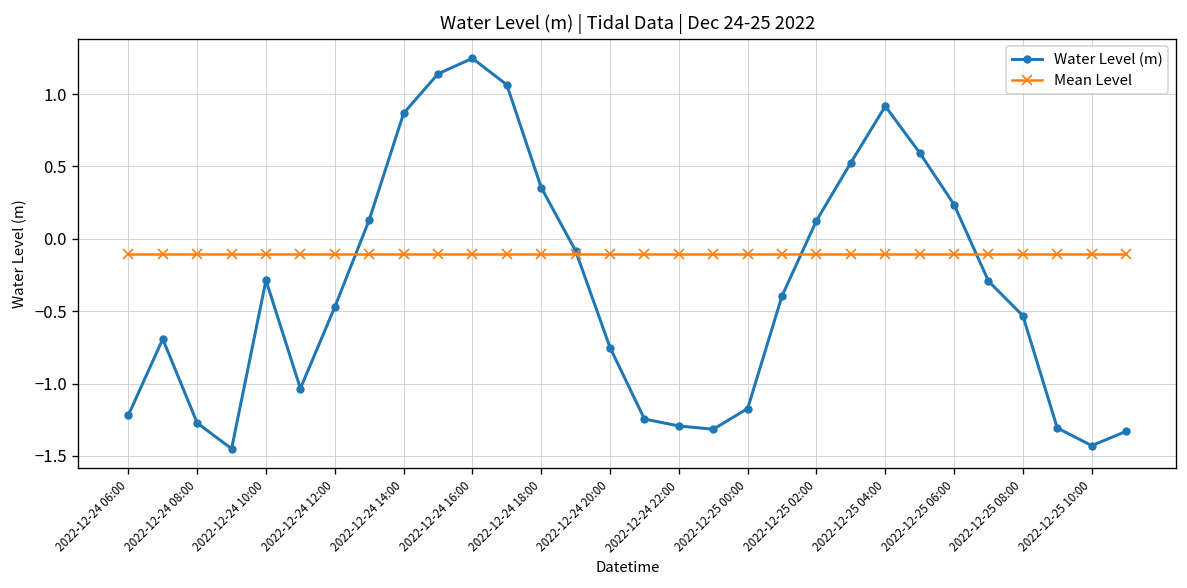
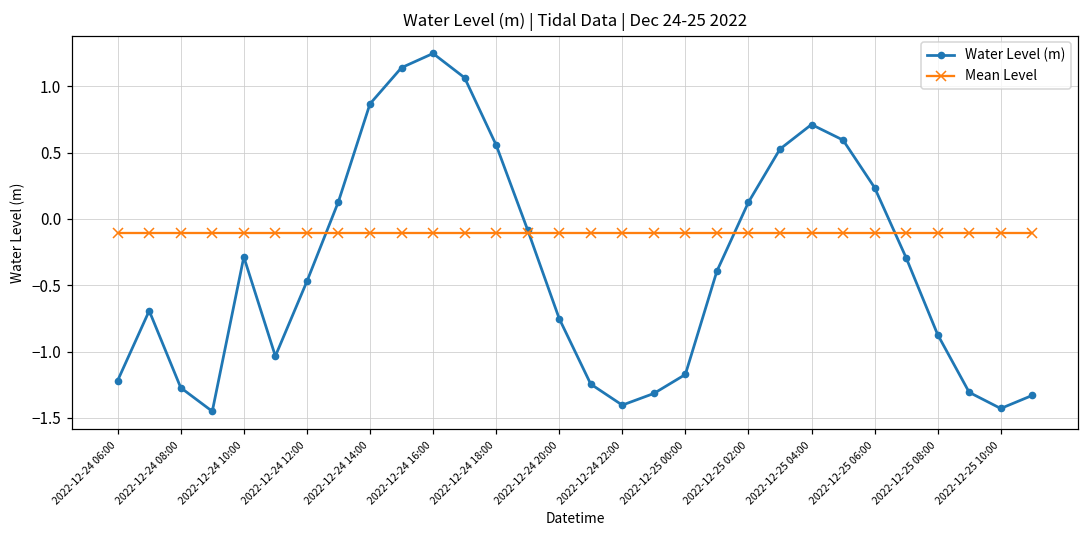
Water Level (m), 2022-12-24 18:00: 0.35 -> 0.56
Water Level (m), 2022-12-24 22:00: -1.29 -> -1.40
Water Level (m), 2022-12-25 04:00: 0.92 -> 0.71
Water Level (m), 2022-12-25 08:00: -0.53 -> -0.87
